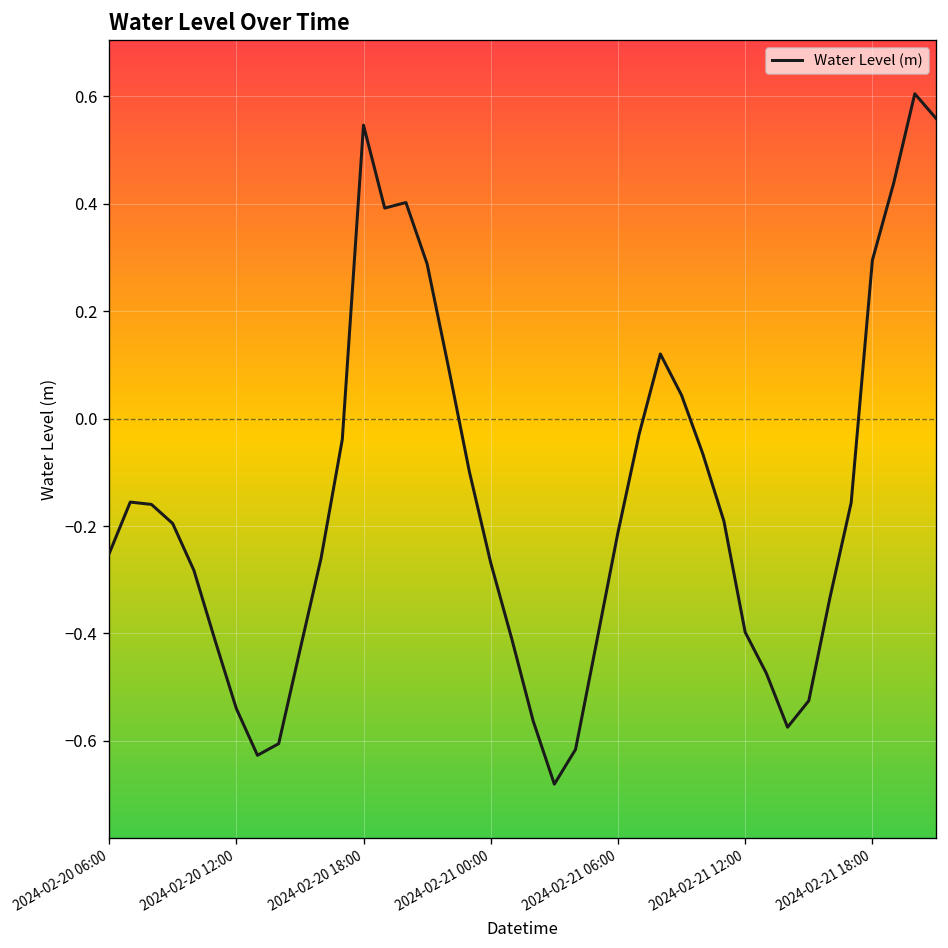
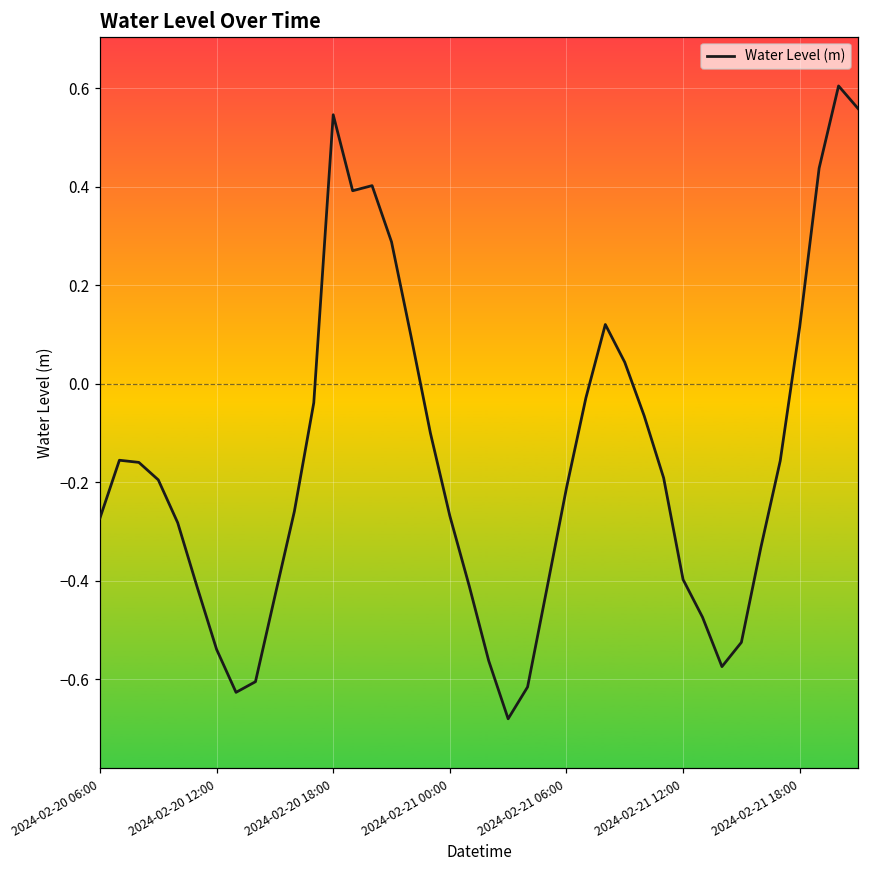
2024-02-20 06:00: -0.25 -> -0.27
2024-02-21 18:00: 0.29 -> 0.11
